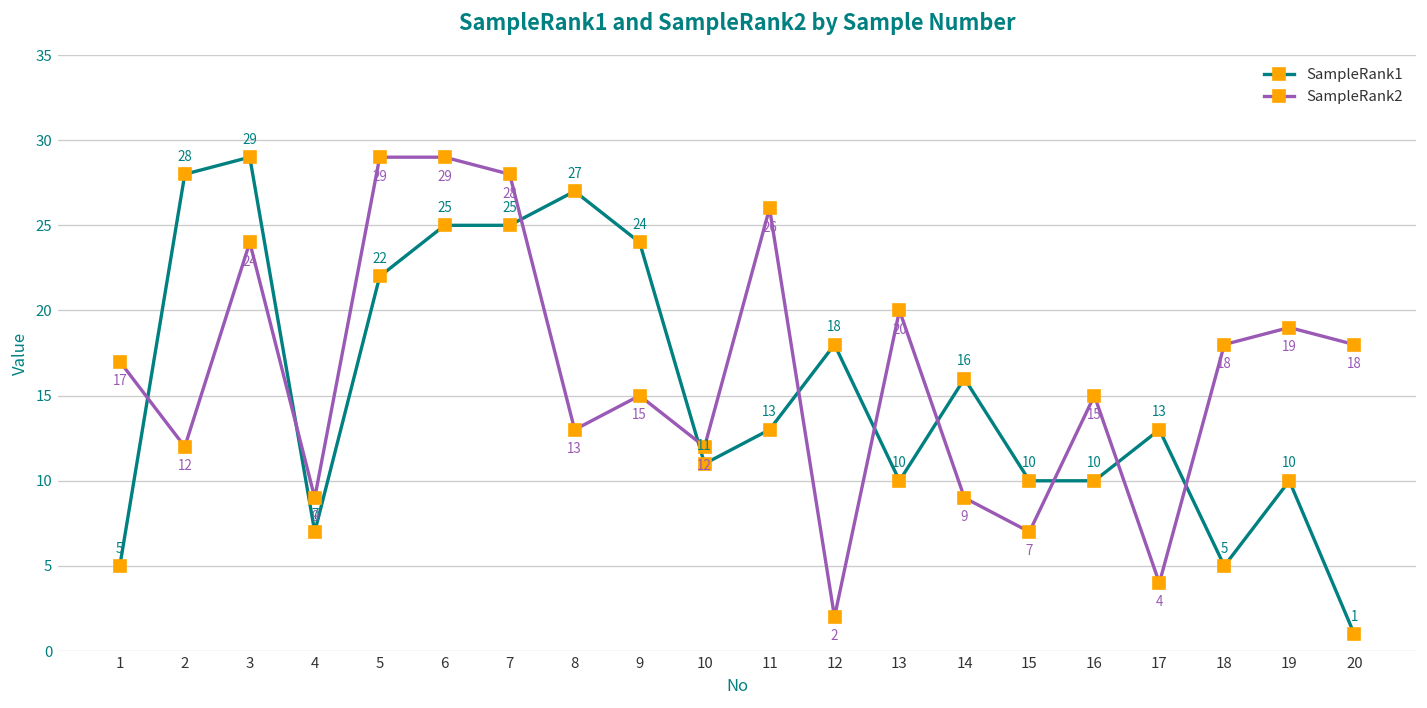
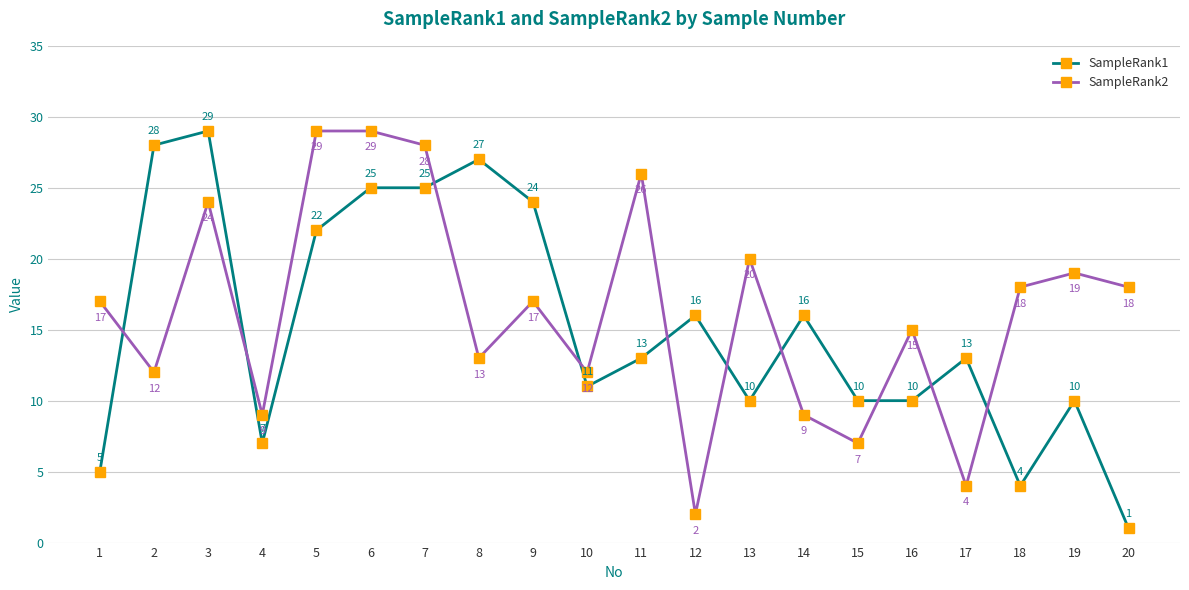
SampleRank2, 9: 15 -> 17
SampleRank1, 12: 18 -> 16
SampleRank1, 18: 5 -> 4
